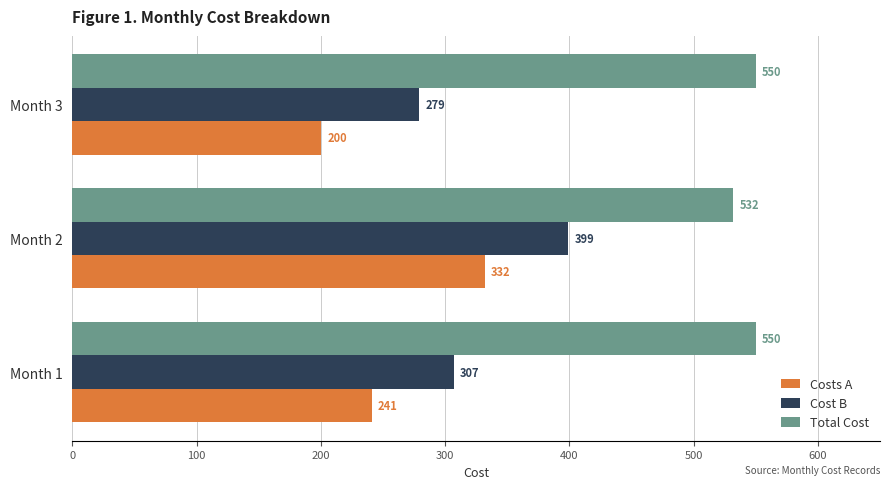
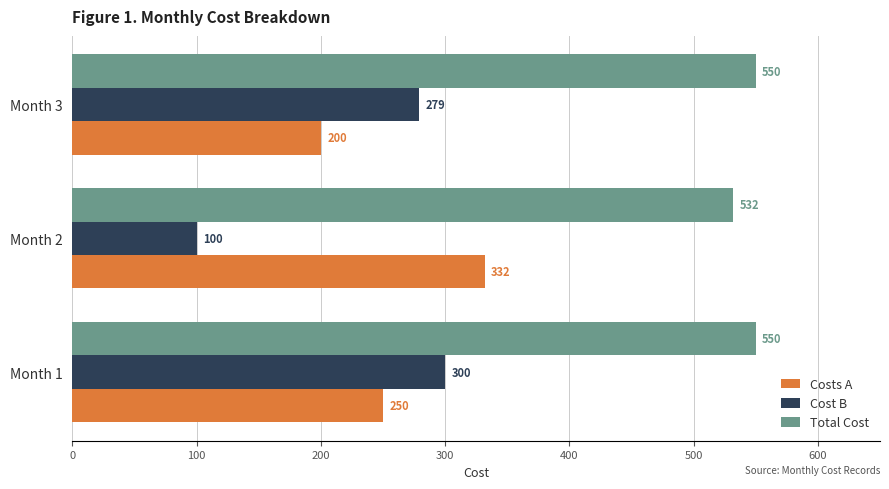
Cost B, Month 2: 399 -> 100
Cost B, Month 1: 307 -> 300
Costs A, Month 1: 241 -> 250
